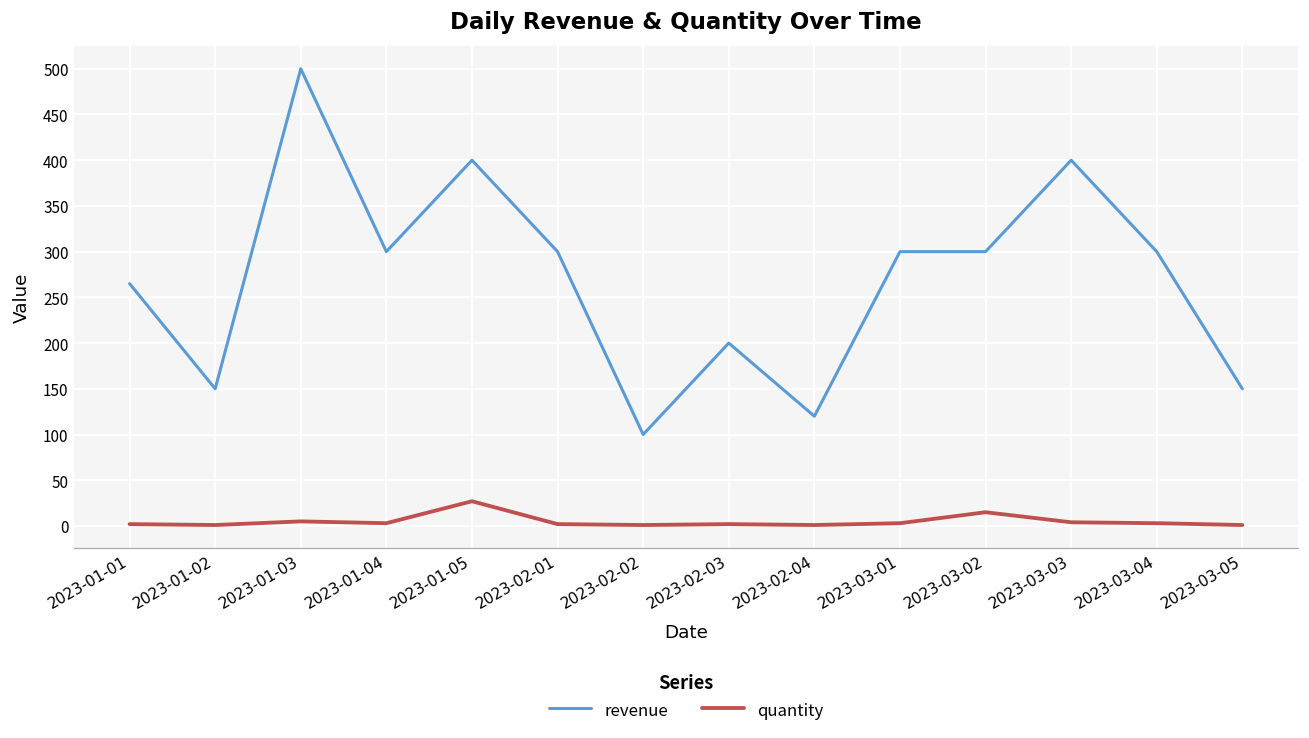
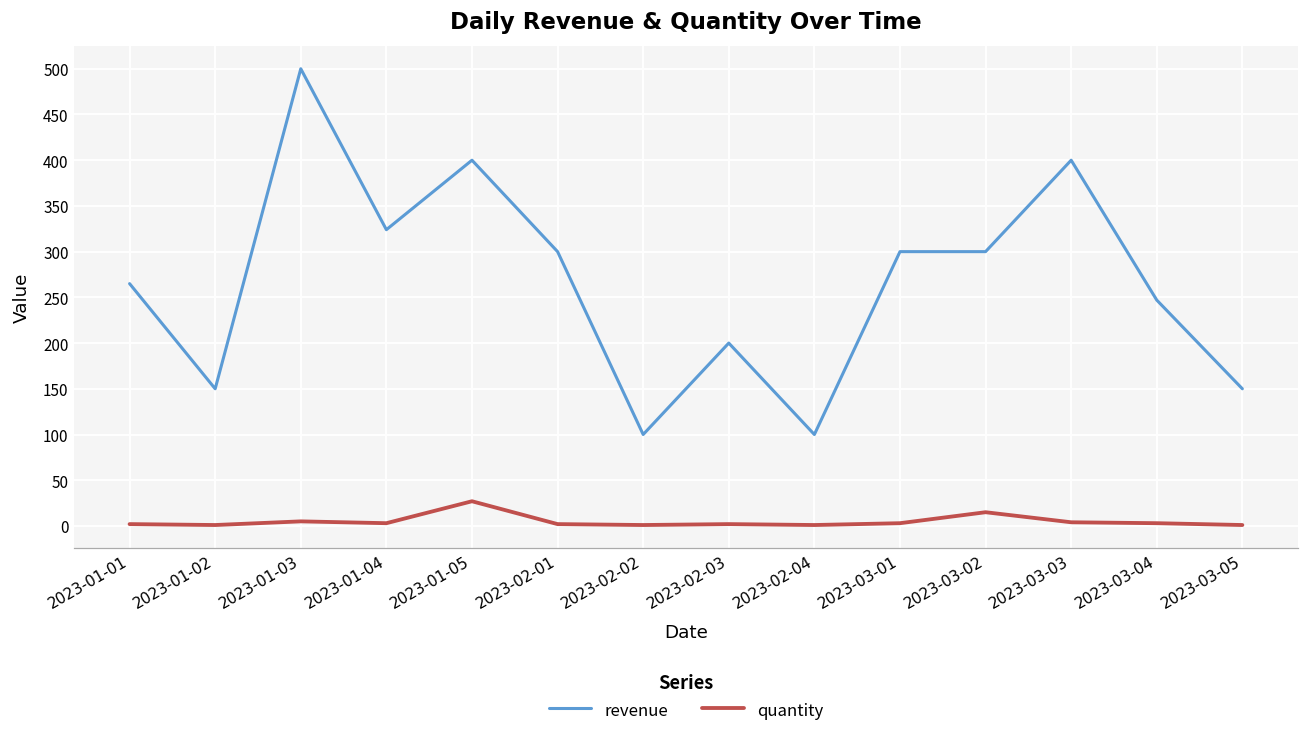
revenue, 2023-01-04: 300 -> 320
revenue, 2023-02-04: 120 -> 100
revenue, 2023-03-04: 300 -> 250
